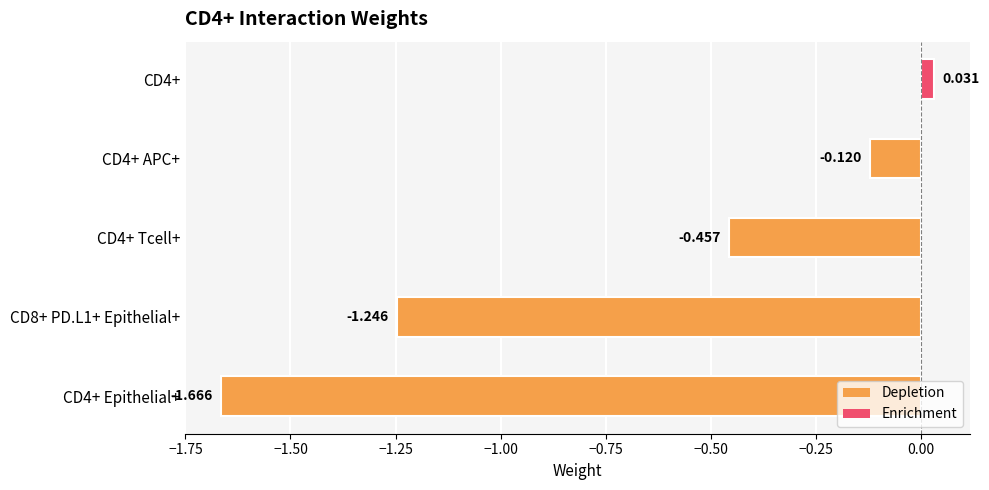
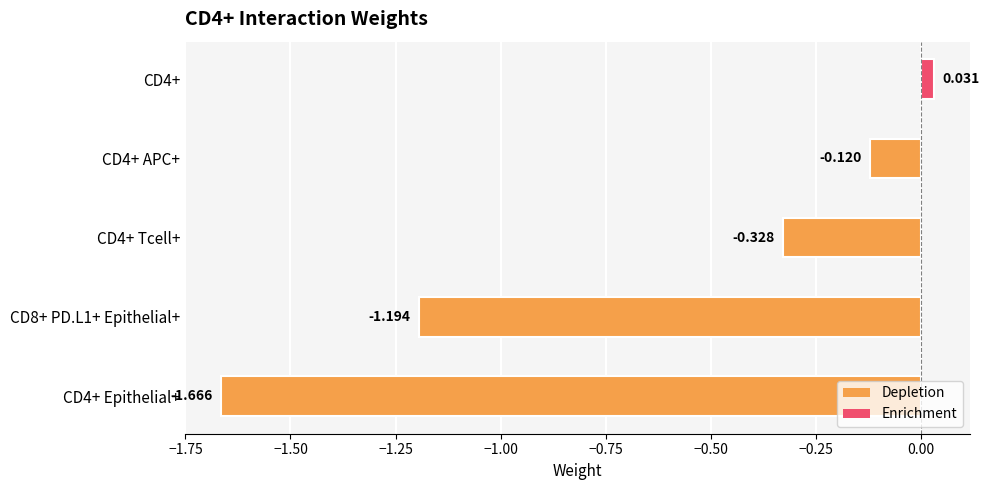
CD4+ Tcell+: -0.457 -> -0.328
CD8+ PD.L1+ Epithelial+: -1.246 -> -1.194
